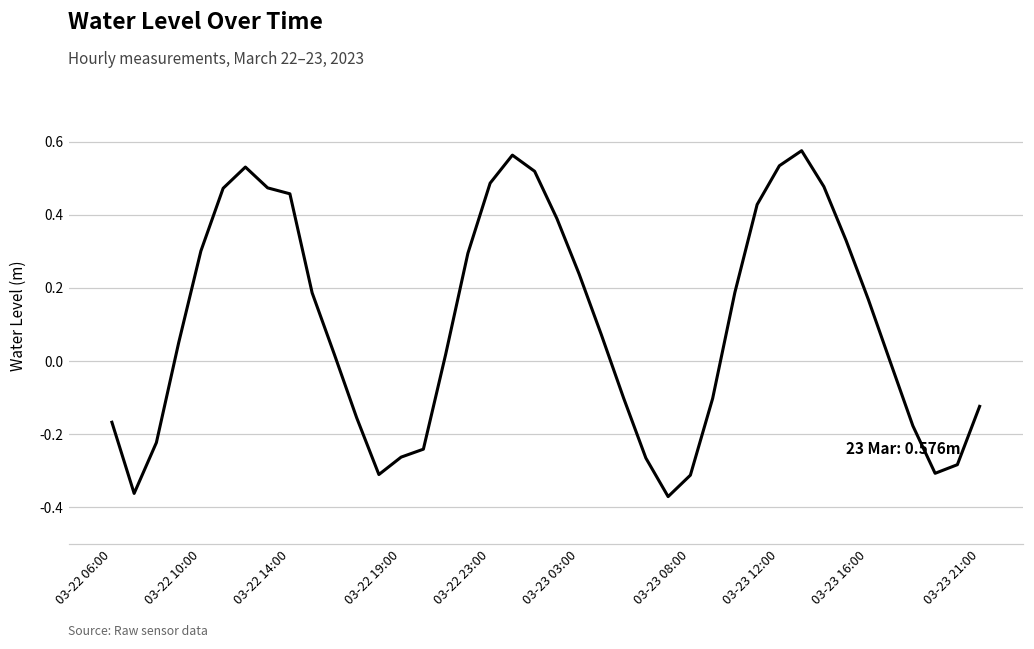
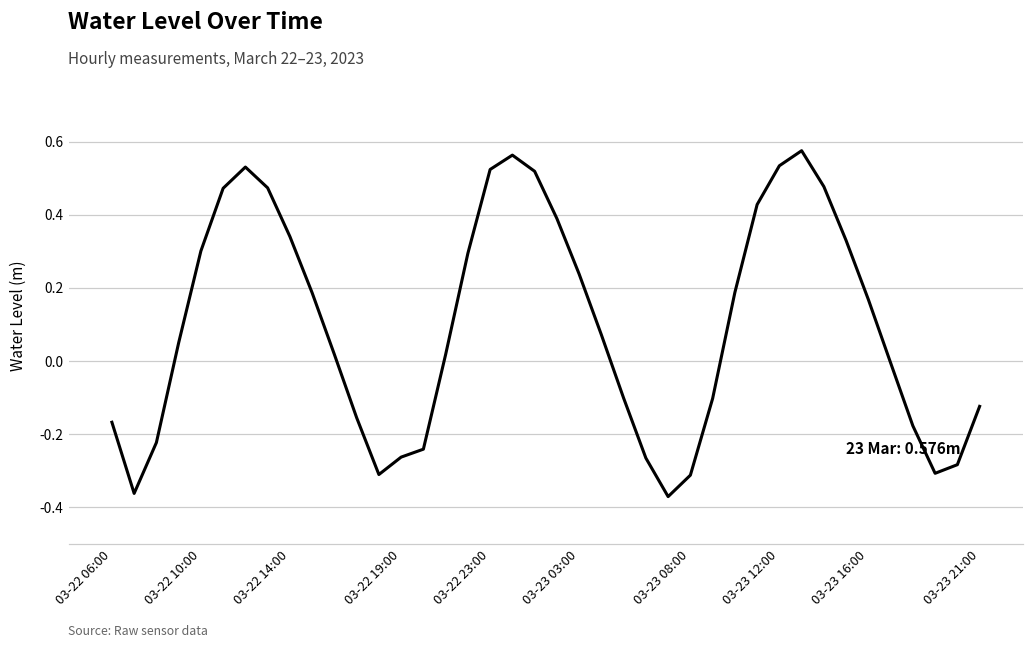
03-22 14:00: 0.46 -> 0.34
03-22 23:00: 0.49 -> 0.52
